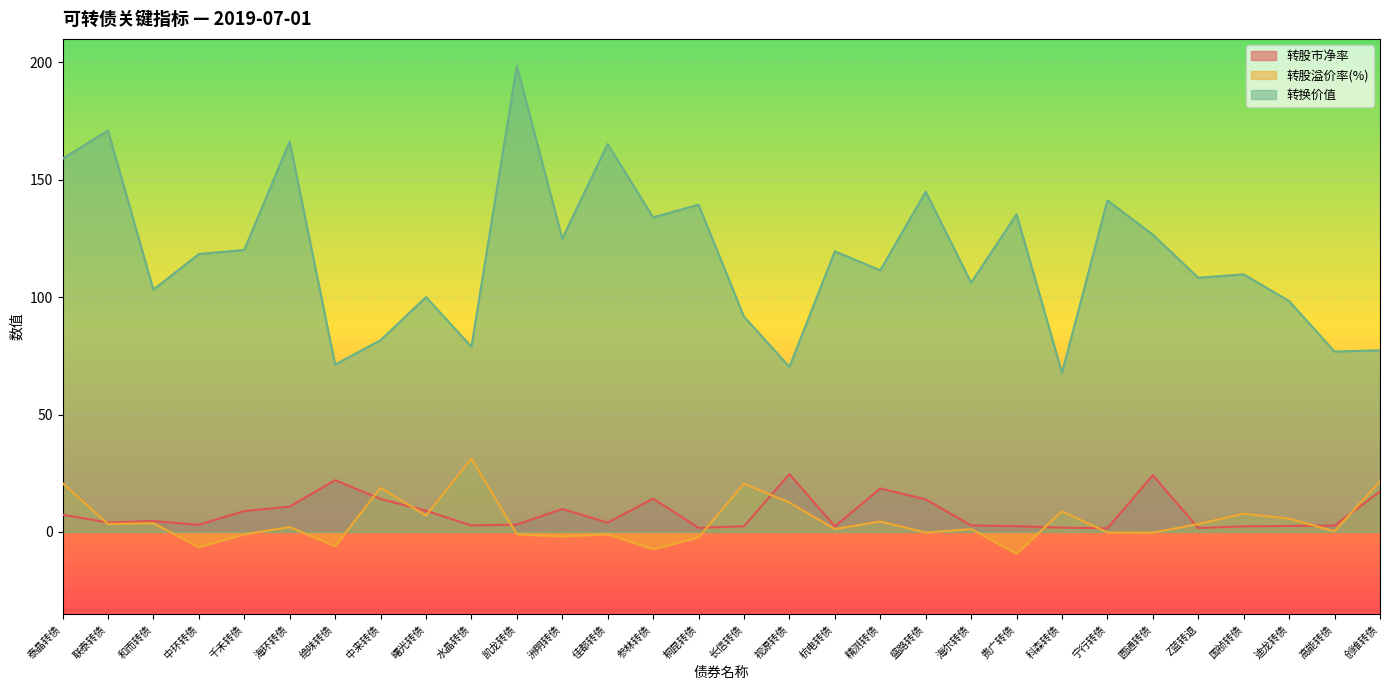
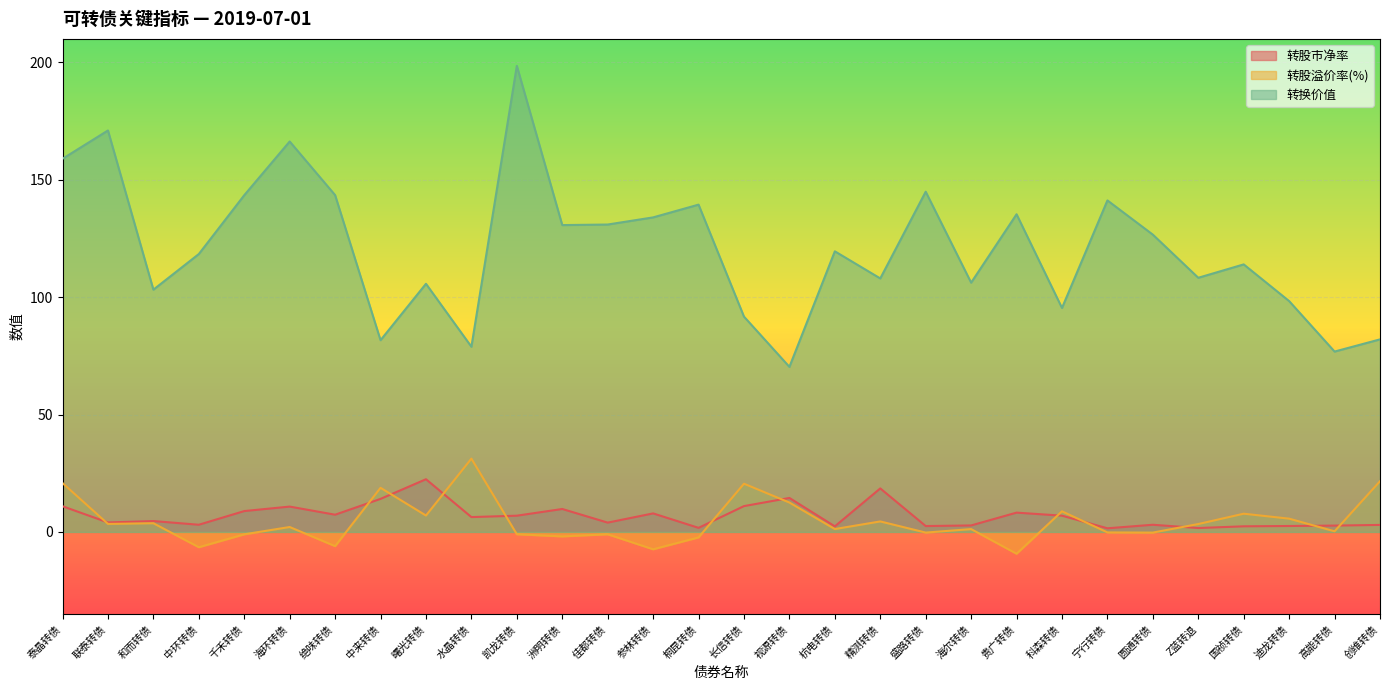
转股市净率, 泰晶转债: 7 -> 11
转换价值, 千禾转债: 120 -> 143
转股市净率, 绝味转债: 22 -> 7
转换价值, 绝味转债: 71 -> 143
转股市净率, 曙光转债: 9 -> 22
转换价值, 曙光转债: 100 -> 106
转股市净率, 水晶转债: 3 -> 6
转股市净率, 凯龙转债: 3 -> 7
转换价值, 洲明转债: 125 -> 131
转换价值, 佳都转债: 165 -> 131
转股市净率, 参林转债: 14 -> 8
转股市净率, 长信转债: 2 -> 11
转股市净率, 视源转债: 25 -> 14
转换价值, 精测转债: 111 -> 108
转股市净率, 盛路转债: 14 -> 3
转股市净率, 贵广转债: 2 -> 8
转股市净率, 科森转债: 2 -> 7
转换价值, 科森转债: 68 -> 95
转股市净率, 圆通转债: 24 -> 3
转换价值, 国祯转债: 110 -> 114
转股市净率, 创维转债: 17 -> 3
转换价值, 创维转债: 77 -> 82
